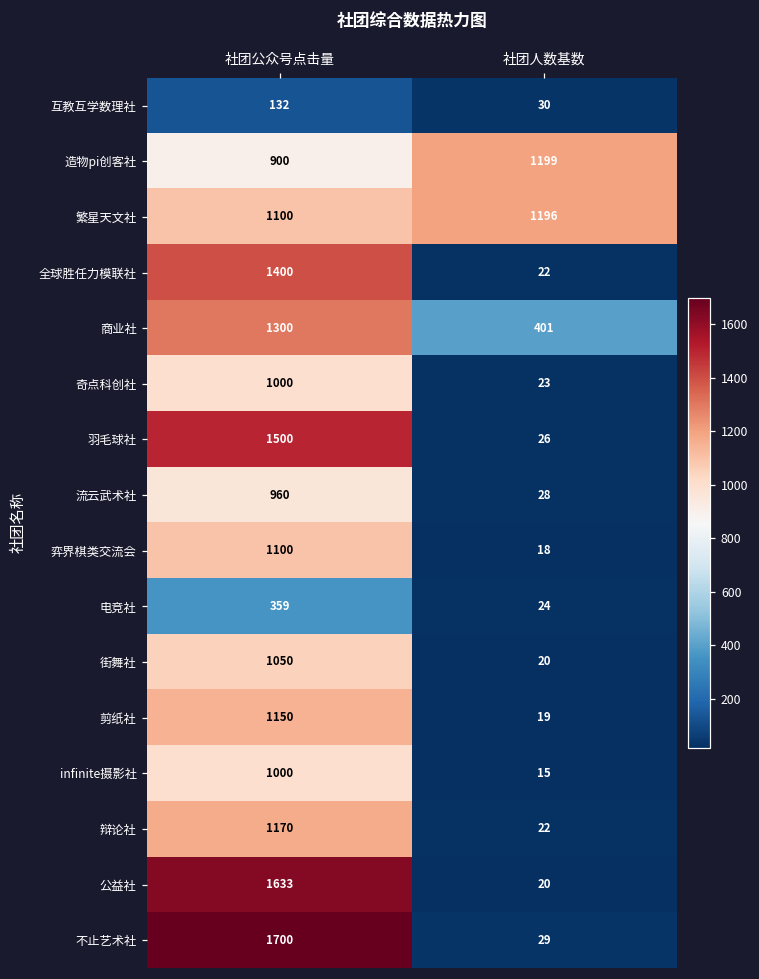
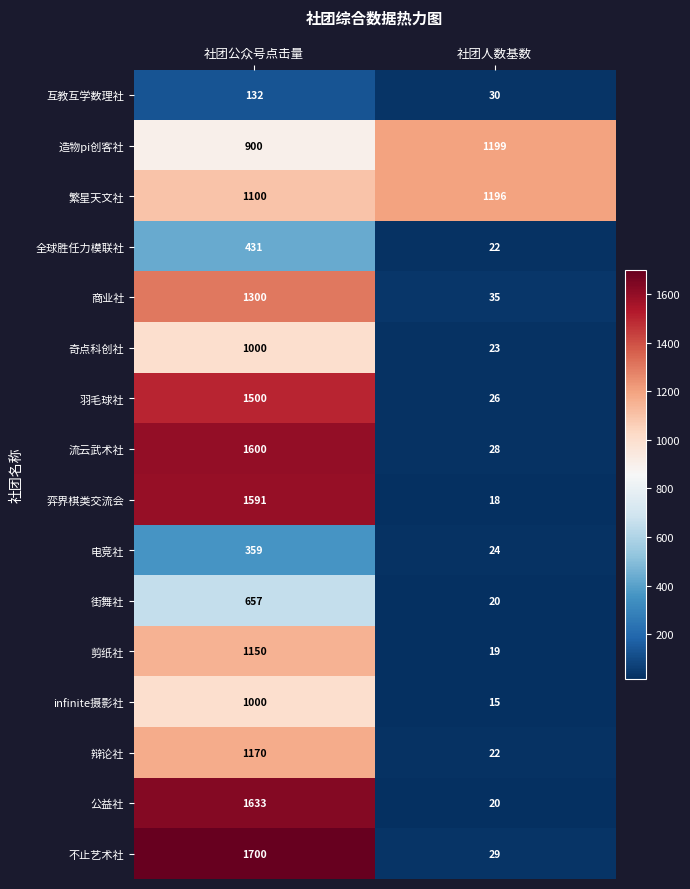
全球胜任力模联社, 社团公众号点击量: 1400 -> 431
商业社, 社团人数基数: 401 -> 35
流云武术社, 社团公众号点击量: 960 -> 1600
弈界棋类交流会, 社团公众号点击量: 1100 -> 1591
街舞社, 社团公众号点击量: 1050 -> 657
